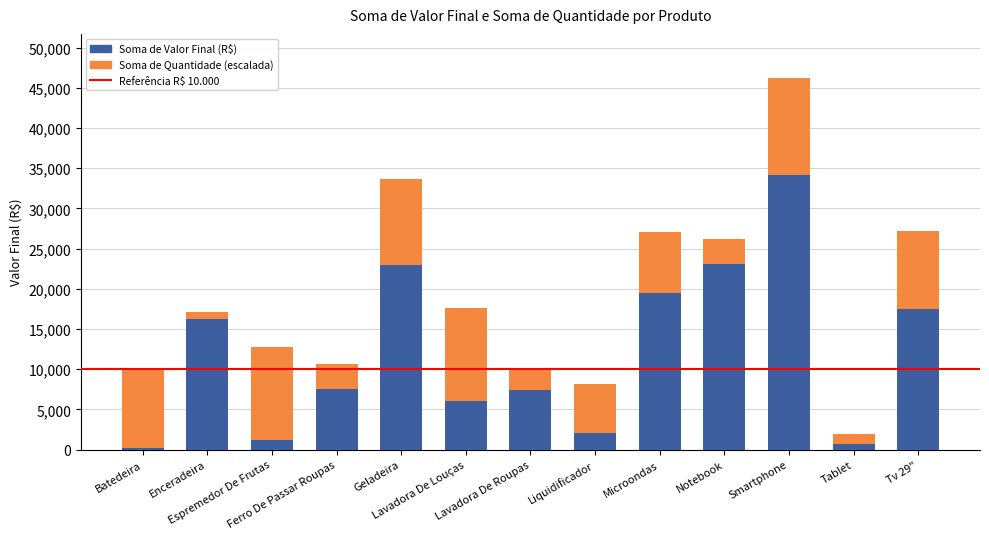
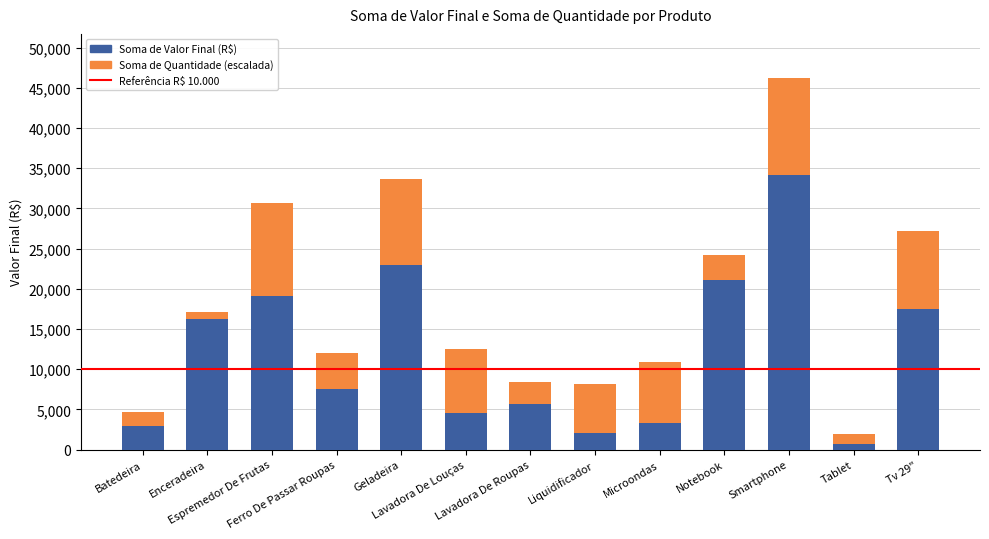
Soma de Valor Final (R$), Batedeira: 0 -> 3,000
Soma de Quantidade (escalada), Batedeira: 10,000 -> 2,000
Soma de Valor Final (R$), Espremedor De Frutas: 1,000 -> 19,000
Soma de Quantidade (escalada), Ferro De Passar Roupas: 3,000 -> 4,000
Soma de Valor Final (R$), Lavadora De Louças: 6,000 -> 5,000
Soma de Quantidade (escalada), Lavadora De Louças: 12,000 -> 8,000
Soma de Valor Final (R$), Lavadora De Roupas: 7,000 -> 6,000
Soma de Valor Final (R$), Microondas: 20,000 -> 3,000
Soma de Valor Final (R$), Notebook: 23,000 -> 21,000
